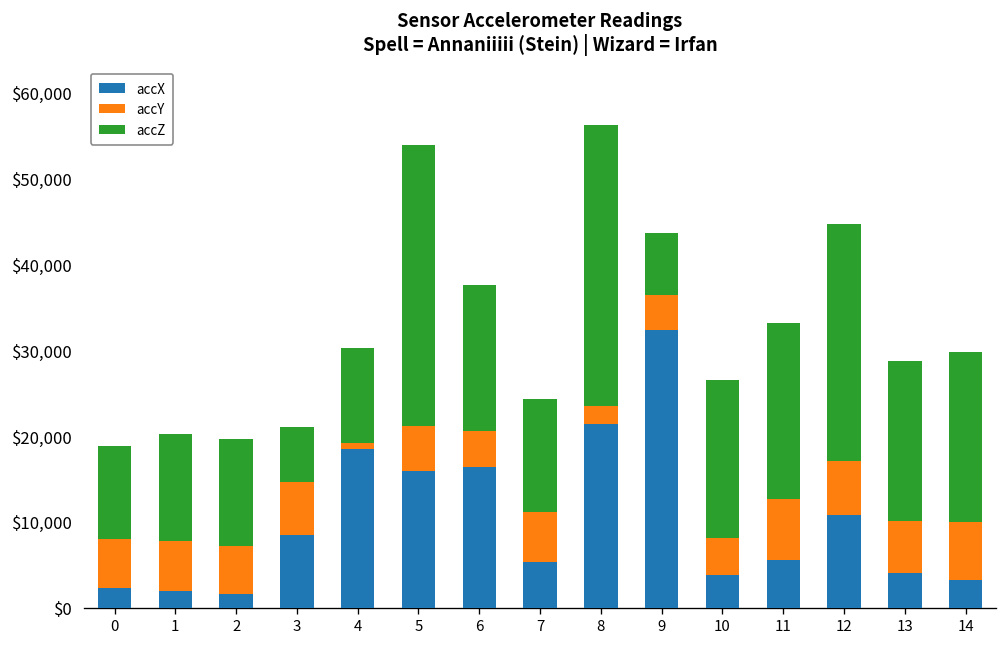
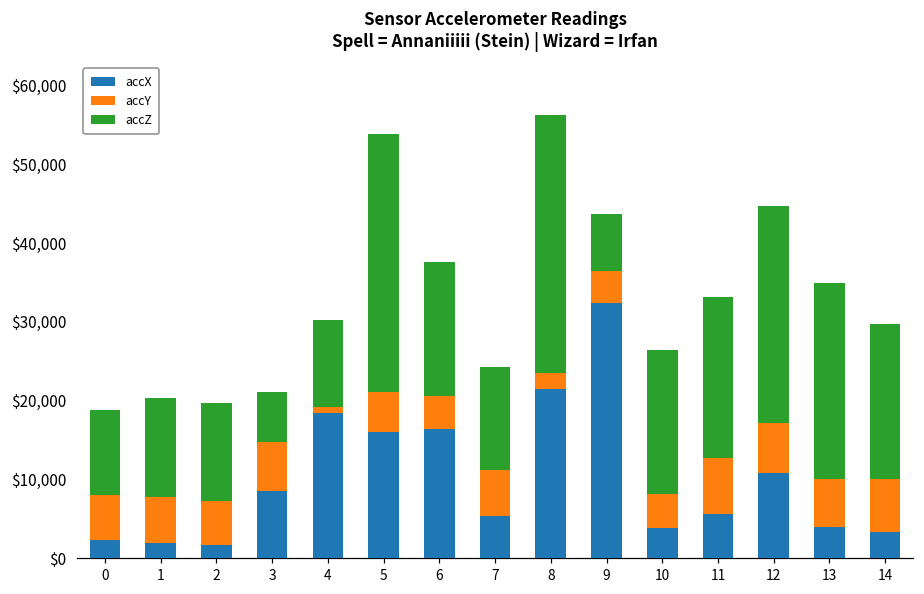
accZ, 13: $19,000 -> $25,000
